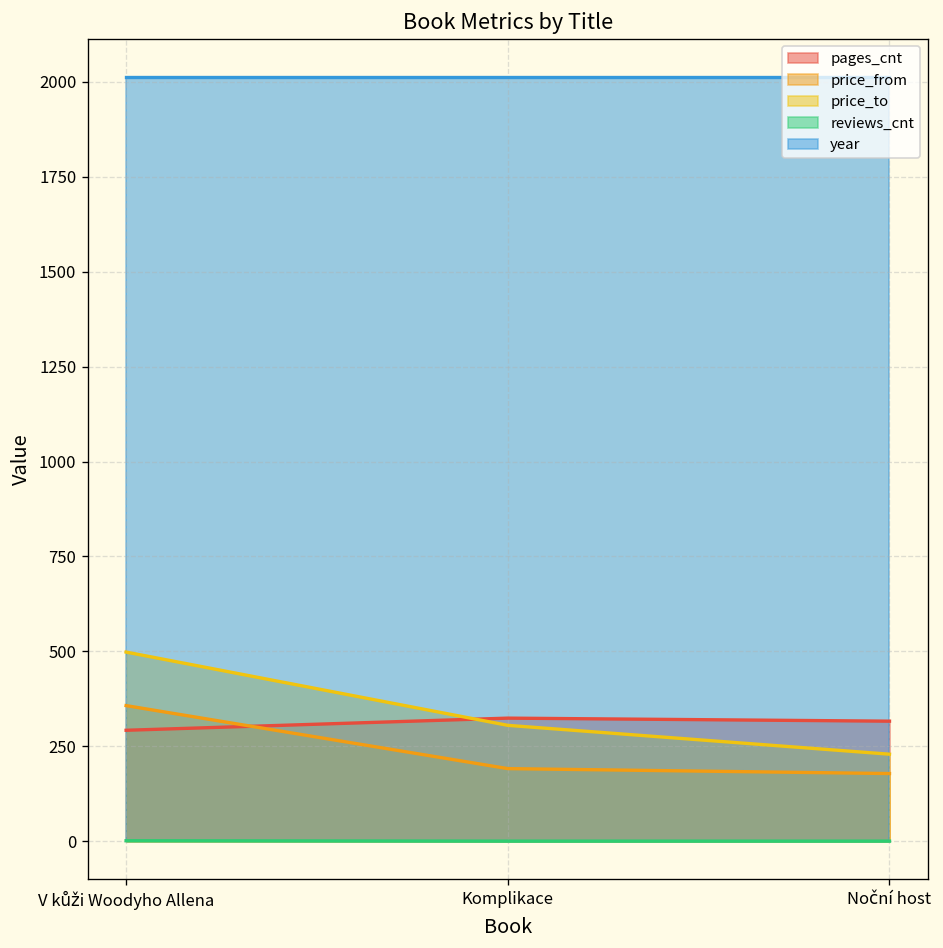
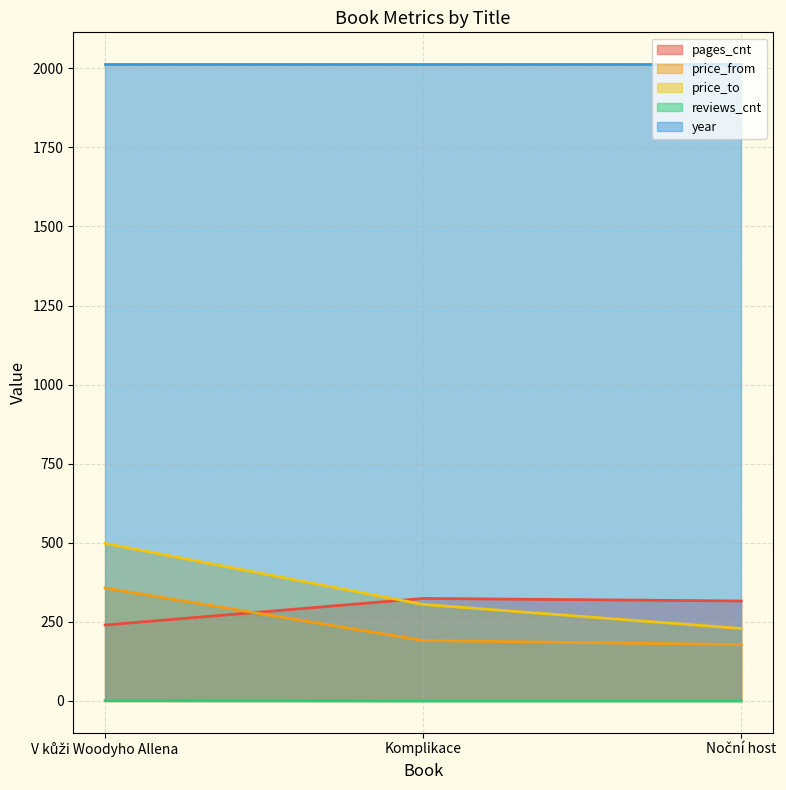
pages_cnt, V kůži Woodyho Allena: 290 -> 240
